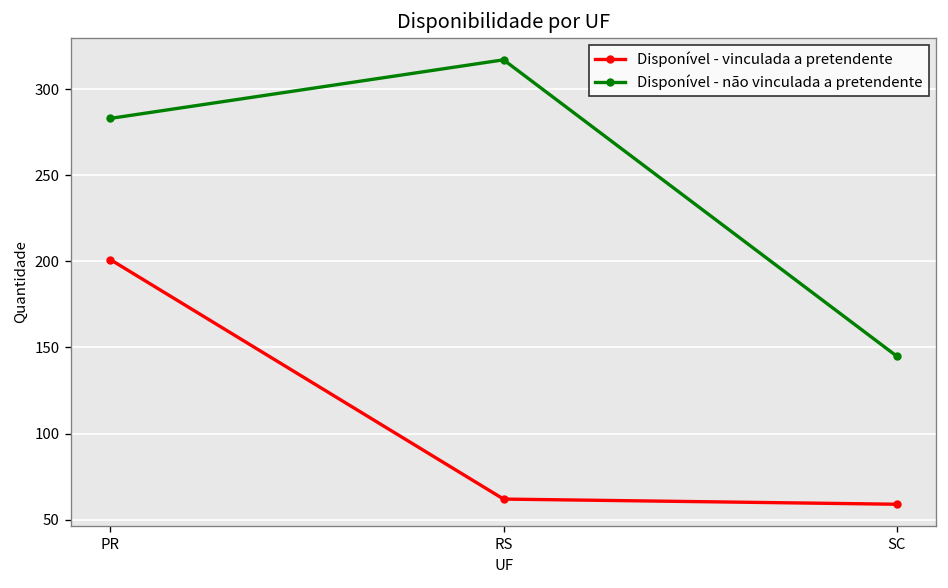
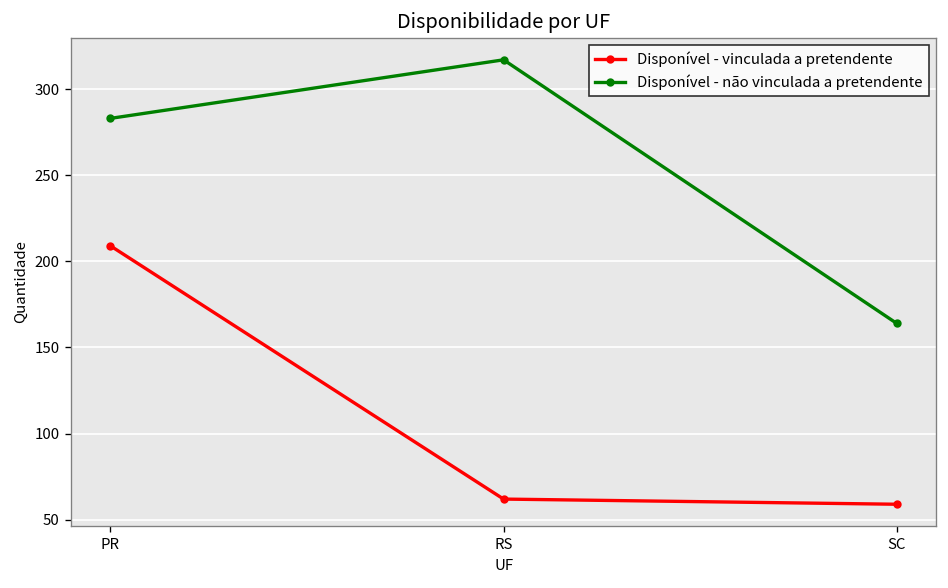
Disponível - vinculada a pretendente, PR: 201 -> 209
Disponível - não vinculada a pretendente, SC: 145 -> 164
